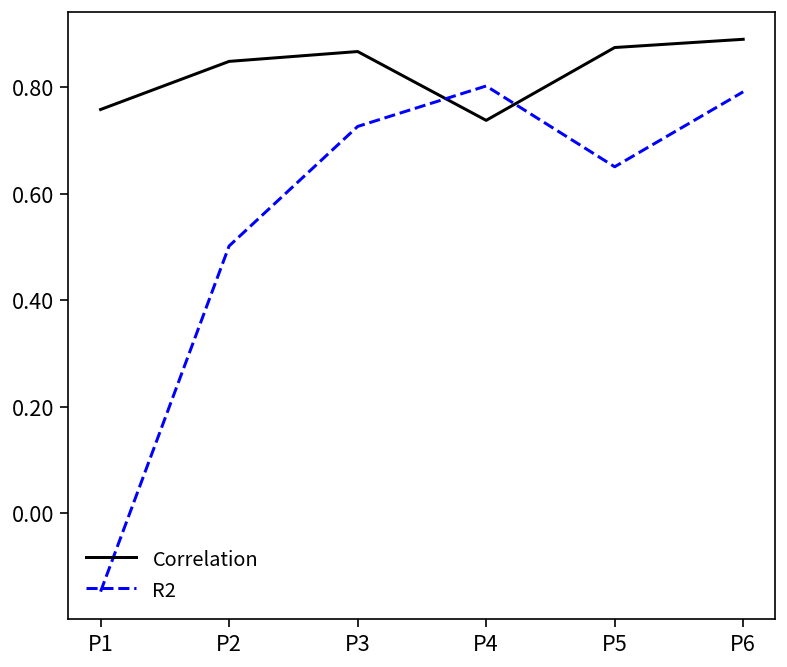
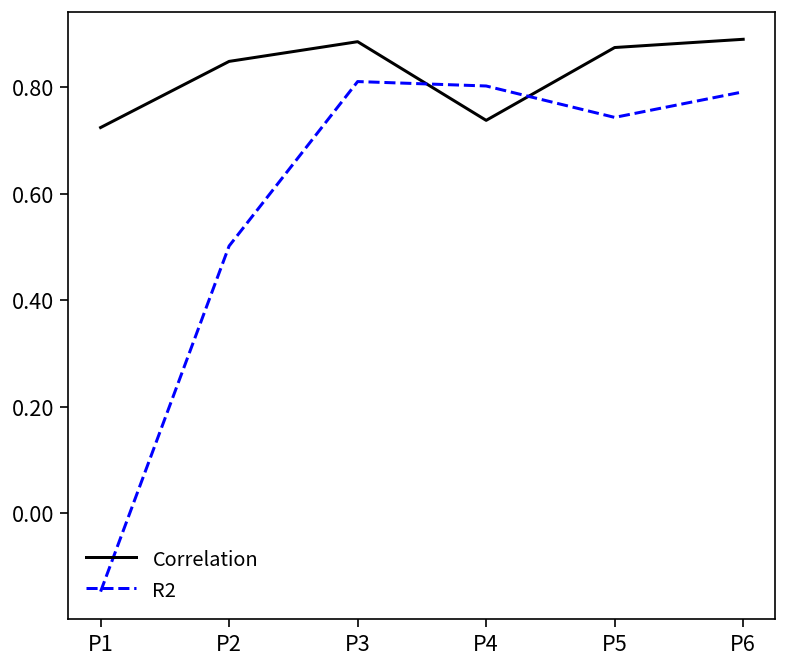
Correlation, P1: 0.76 -> 0.72
Correlation, P3: 0.87 -> 0.89
R2, P3: 0.73 -> 0.81
R2, P5: 0.65 -> 0.74
